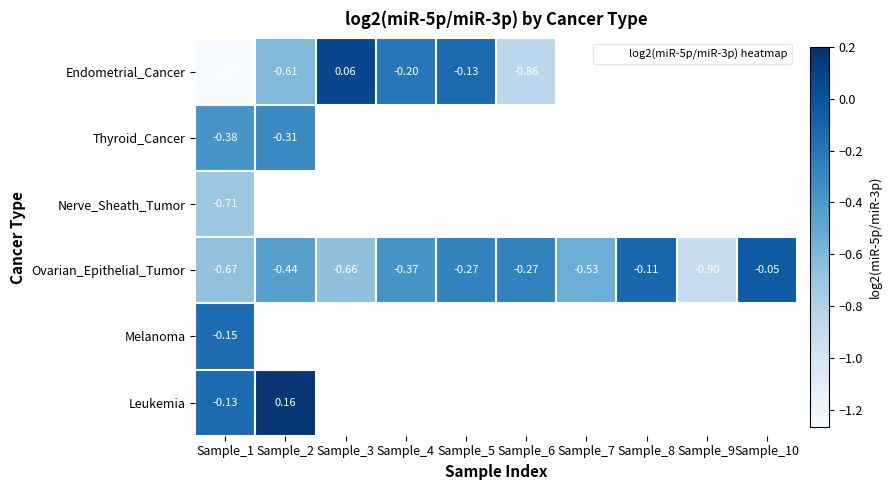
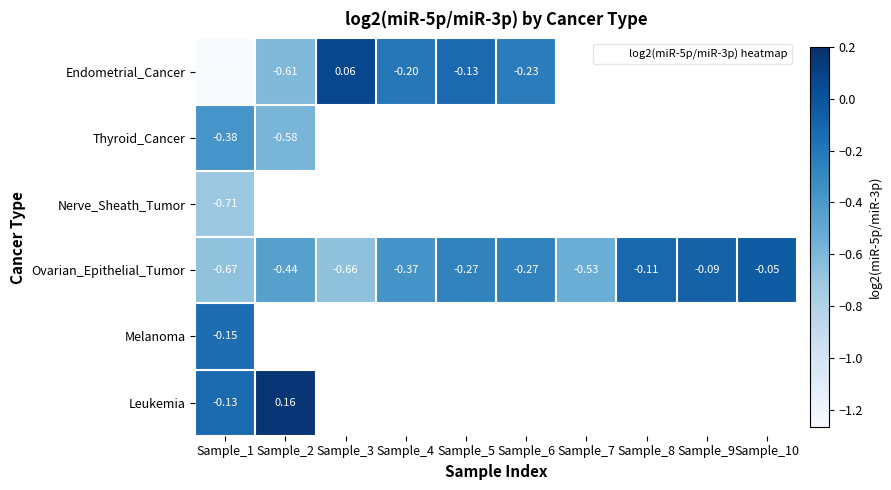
Endometrial_Cancer, Sample_6: -0.86 -> -0.23
Thyroid_Cancer, Sample_2: -0.31 -> -0.58
Ovarian_Epithelial_Tumor, Sample_9: -0.90 -> -0.09
